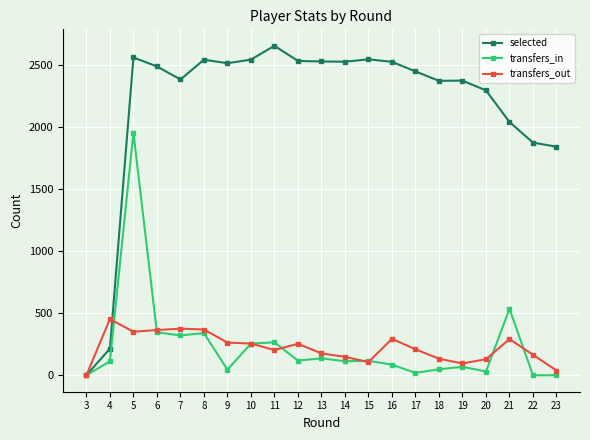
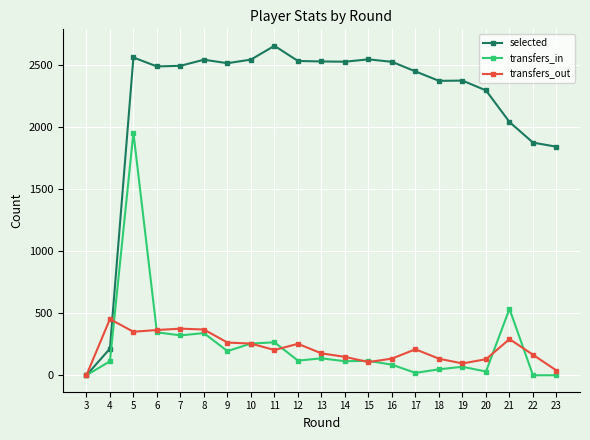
selected, 7: 2380 -> 2490
transfers_in, 9: 50 -> 190
transfers_out, 16: 290 -> 130
